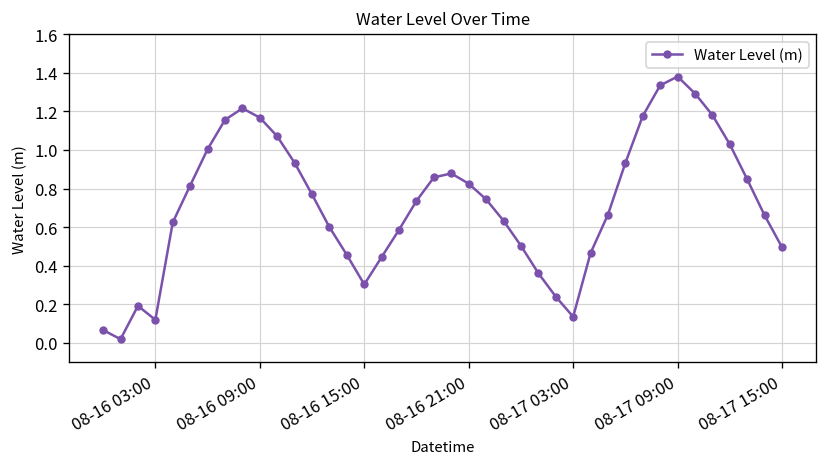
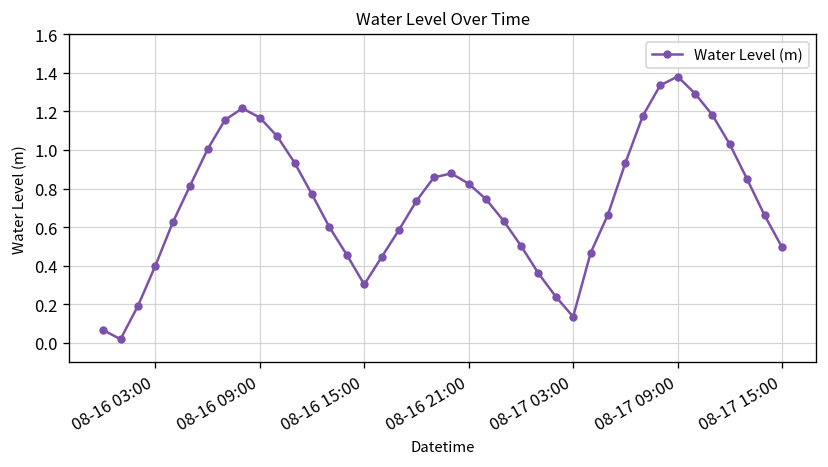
08-16 03:00: 0.12 -> 0.40
